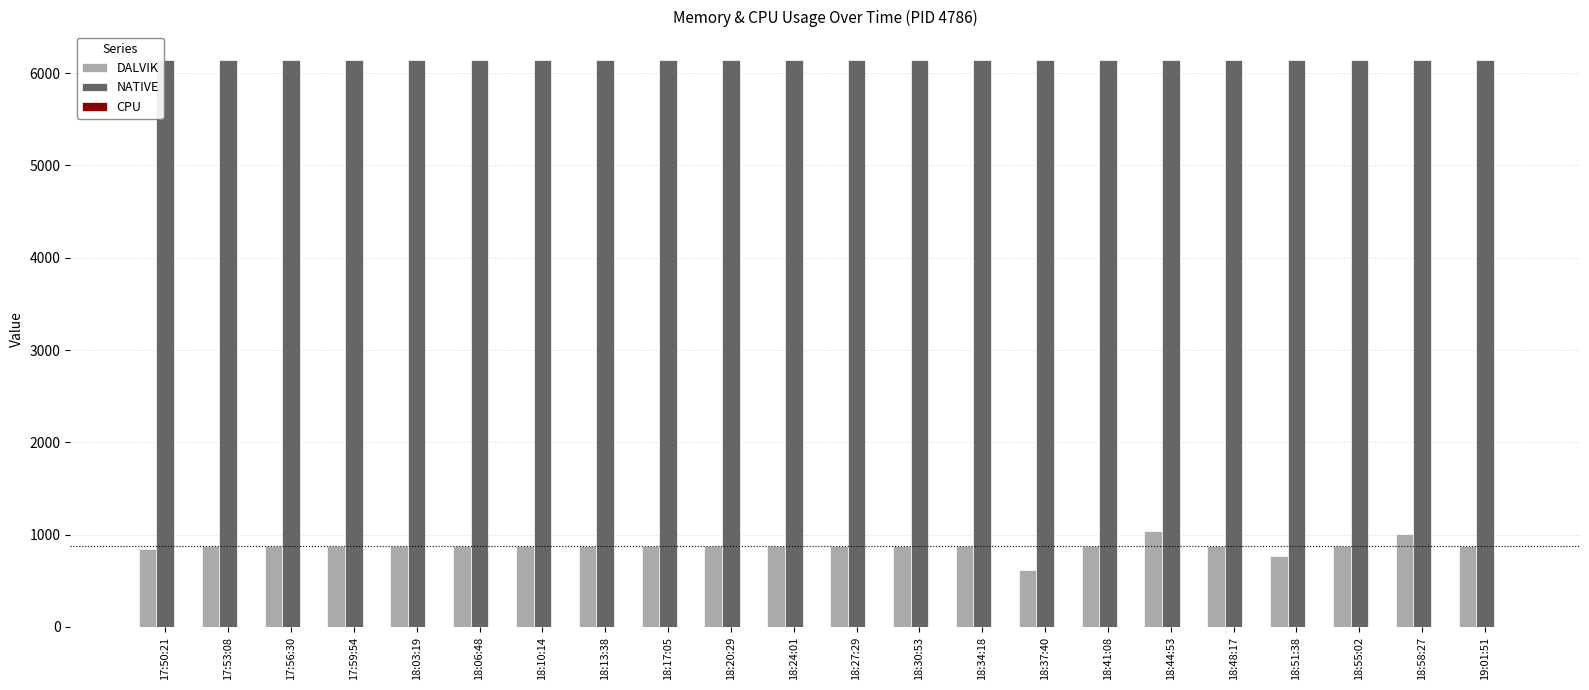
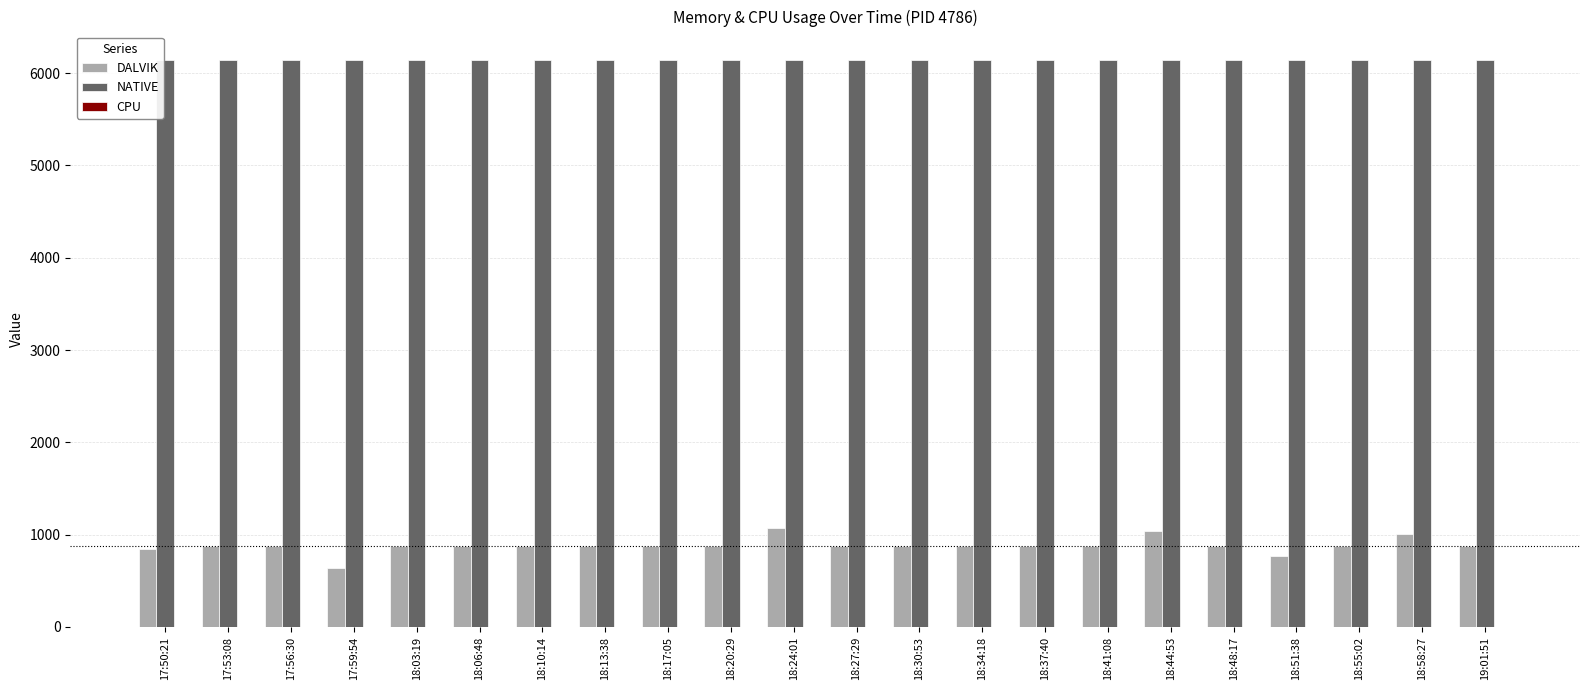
DALVIK, 17:59:54: 900 -> 600
DALVIK, 18:24:01: 900 -> 1100
DALVIK, 18:37:40: 600 -> 900
